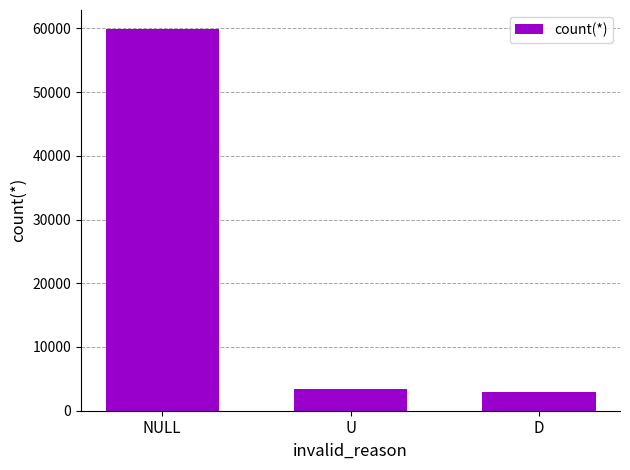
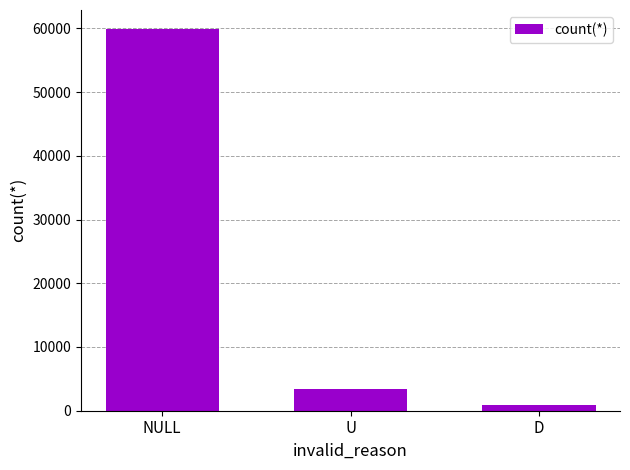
D: 3000 -> 1000
